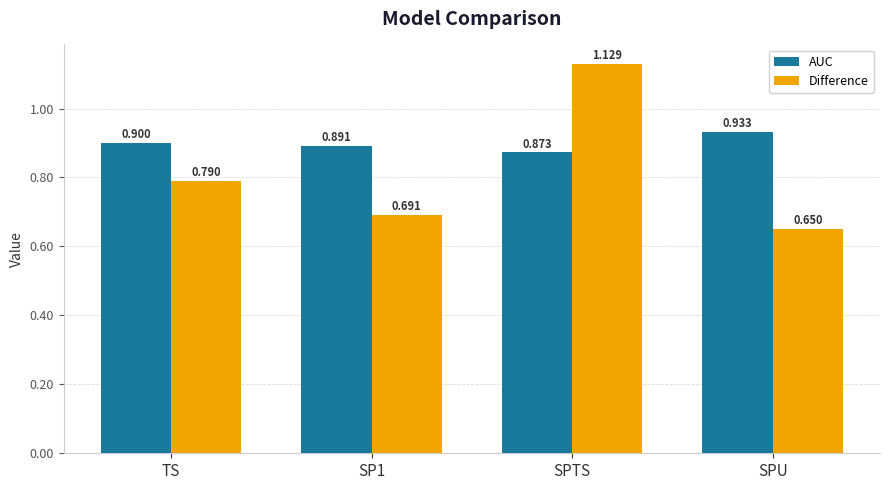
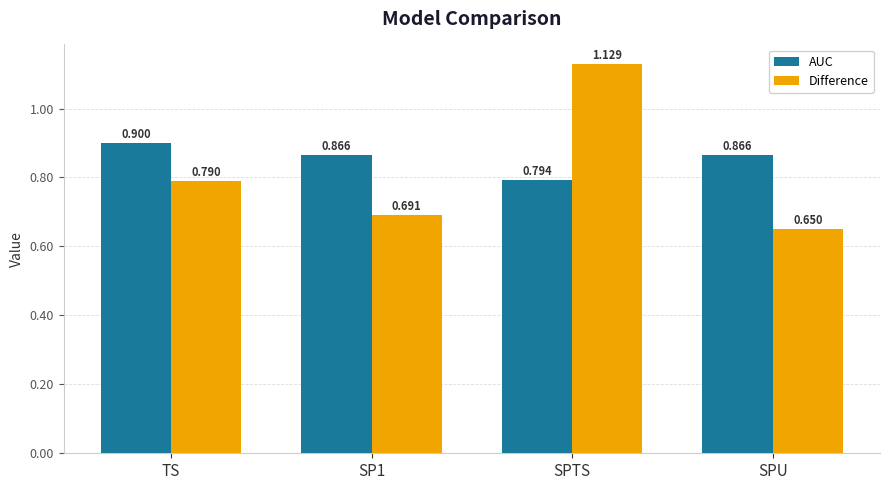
AUC, SP1: 0.891 -> 0.866
AUC, SPTS: 0.873 -> 0.794
AUC, SPU: 0.933 -> 0.866
